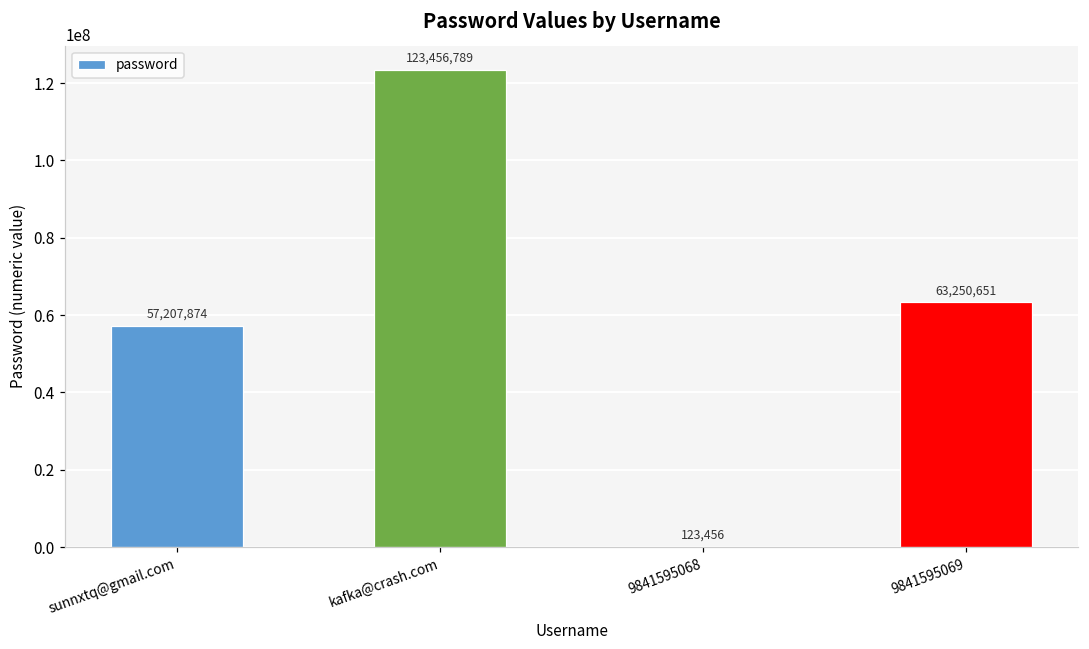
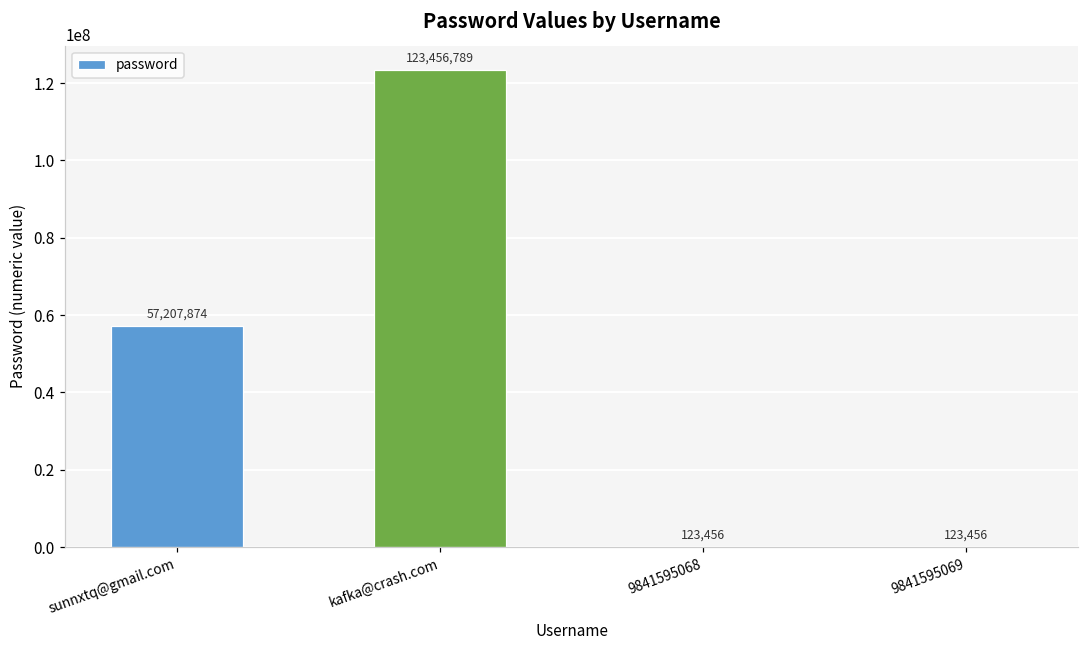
9841595069: 63,250,651 -> 123,456
